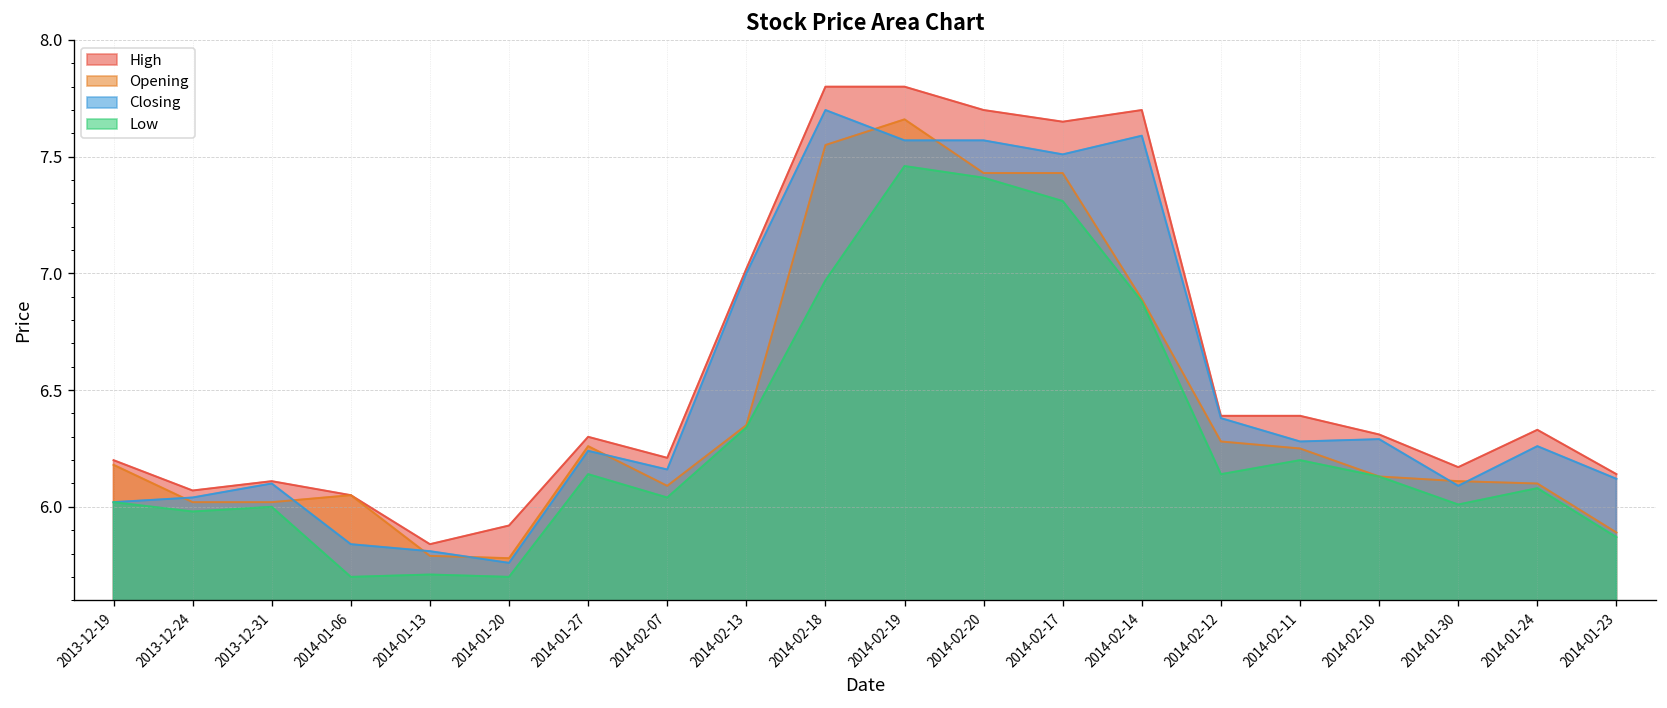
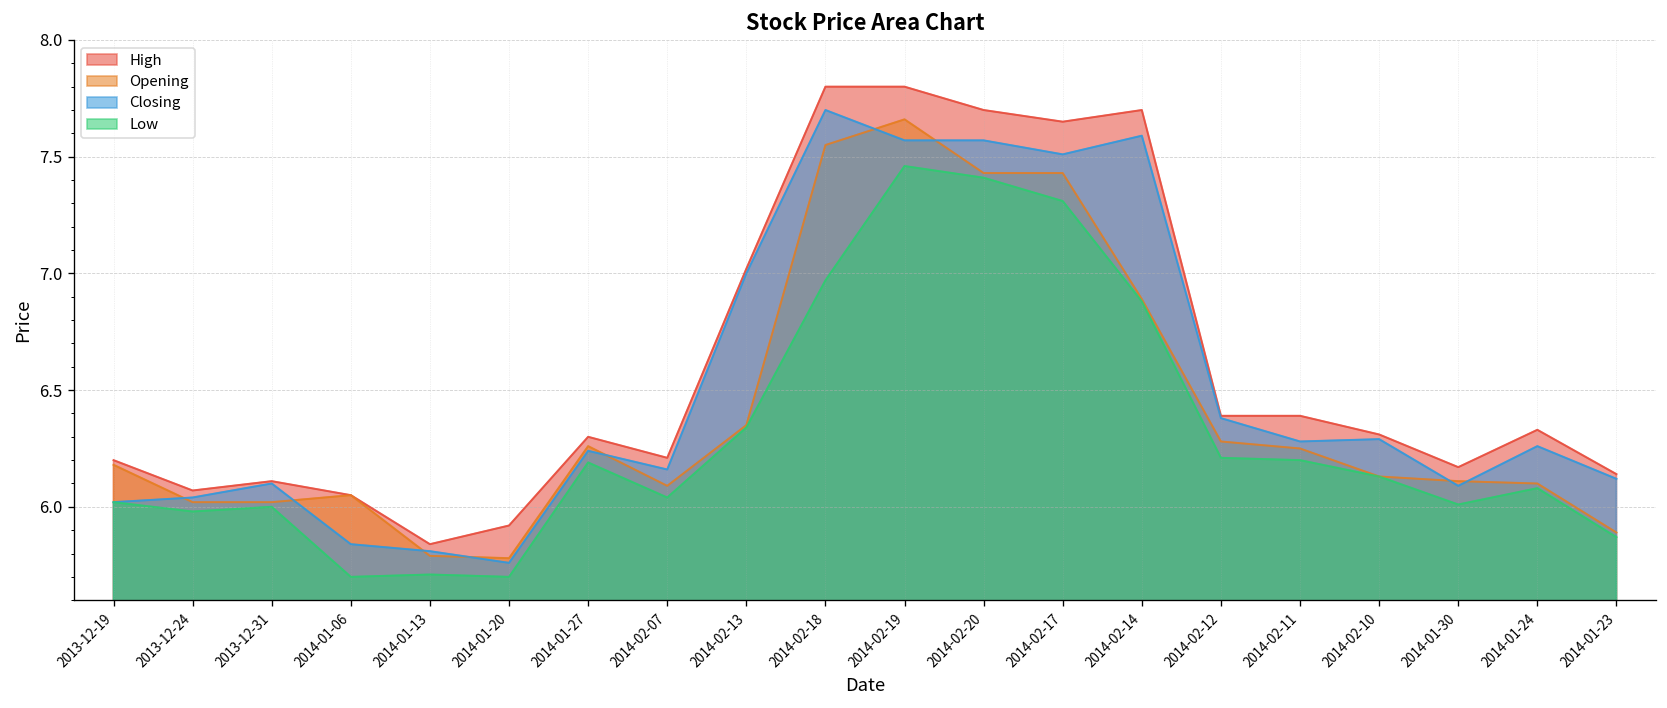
Low, 2014-01-27: 6.14 -> 6.19
Low, 2014-02-12: 6.14 -> 6.21
